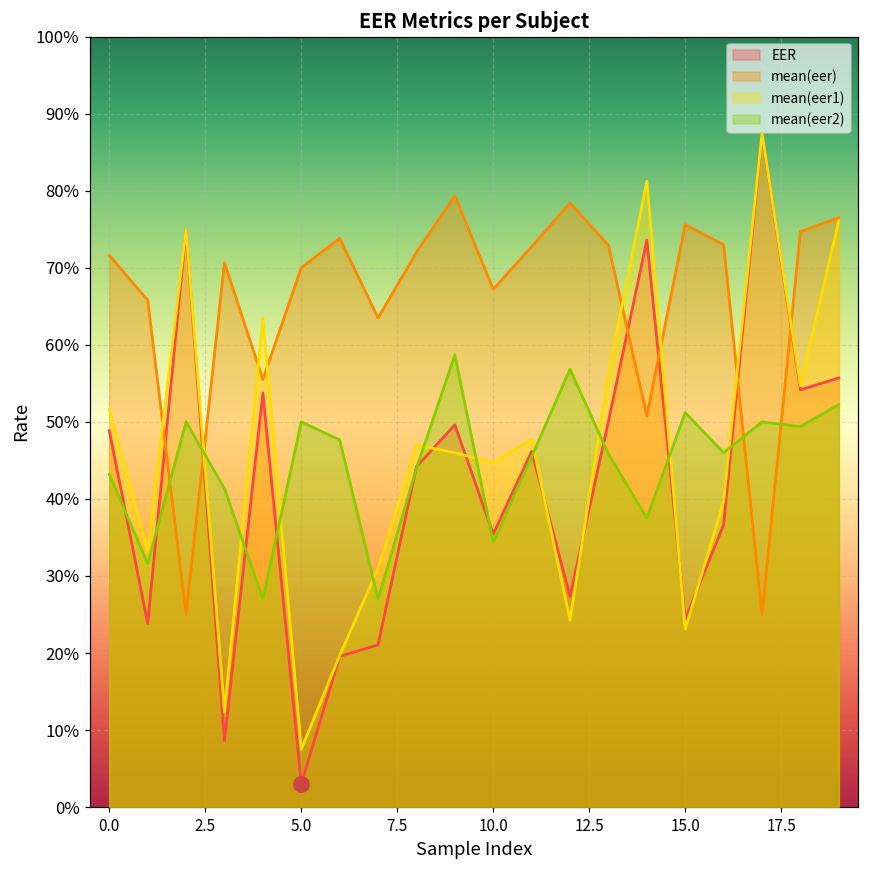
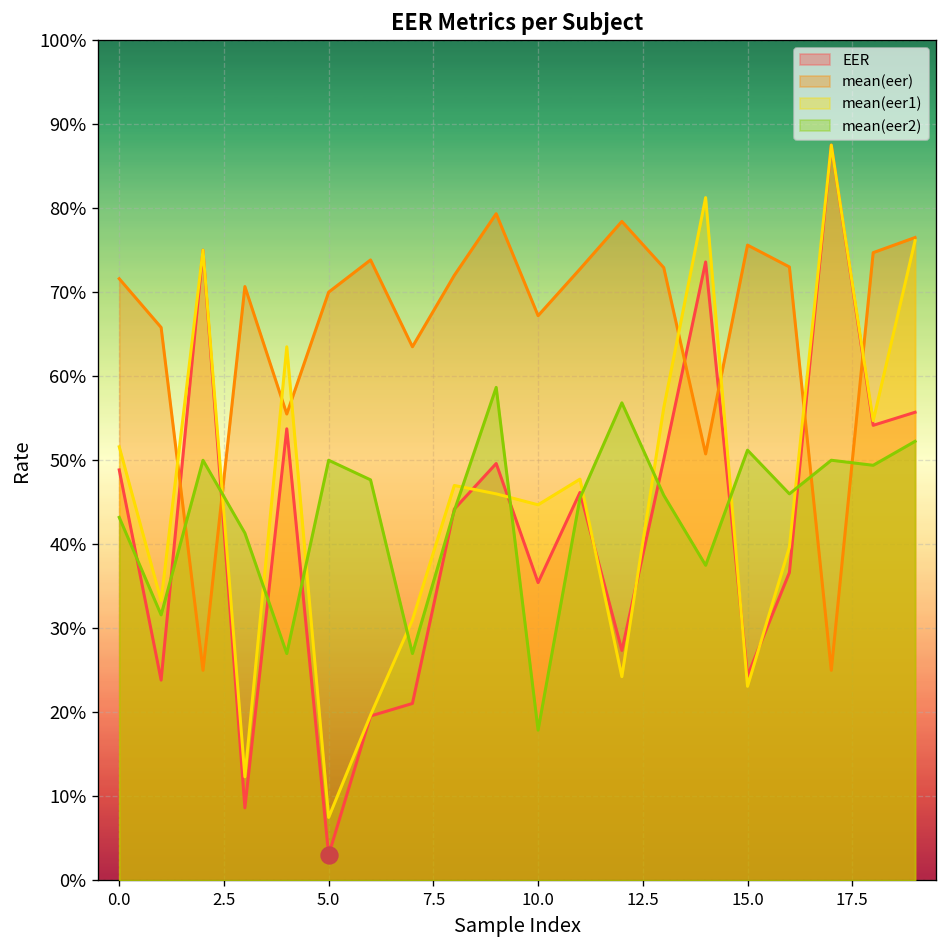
mean(eer2), 10.0: 34% -> 18%
